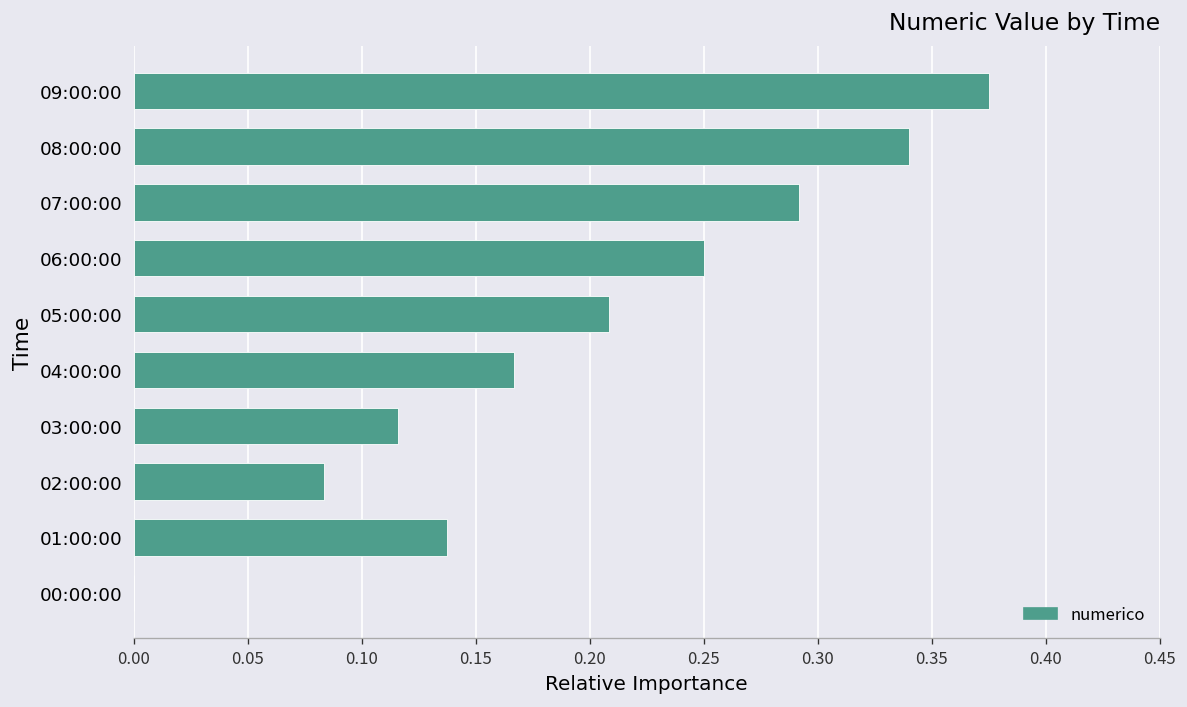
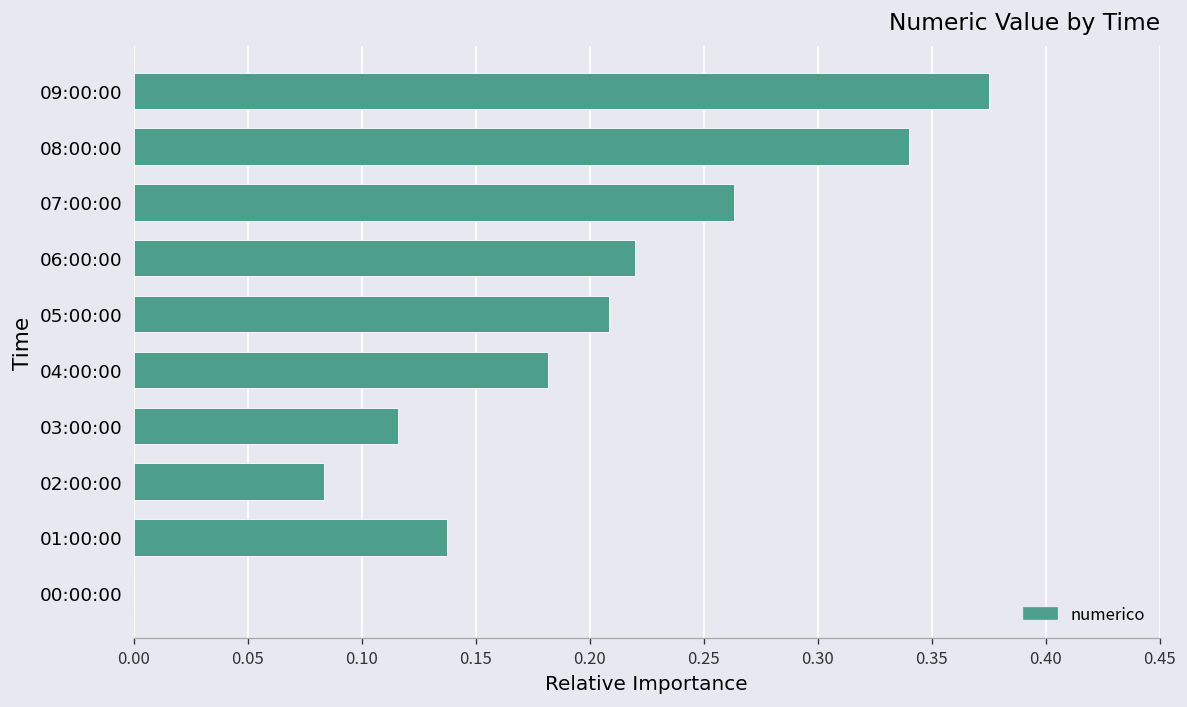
07:00:00: 0.292 -> 0.263
06:00:00: 0.25 -> 0.22
04:00:00: 0.167 -> 0.182
